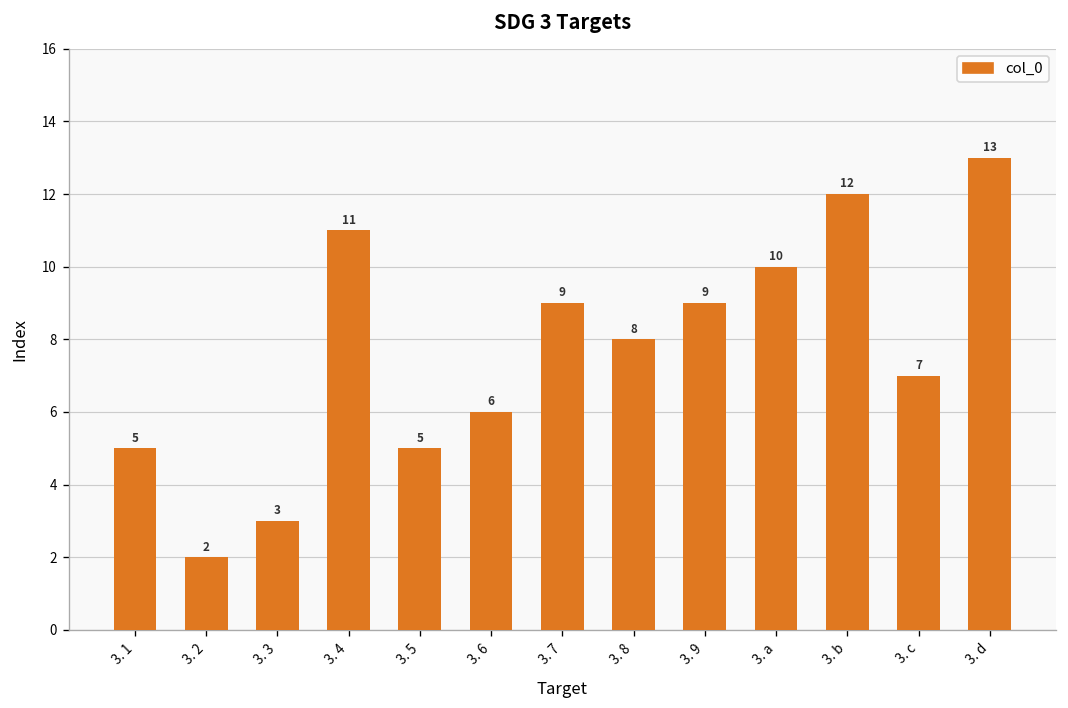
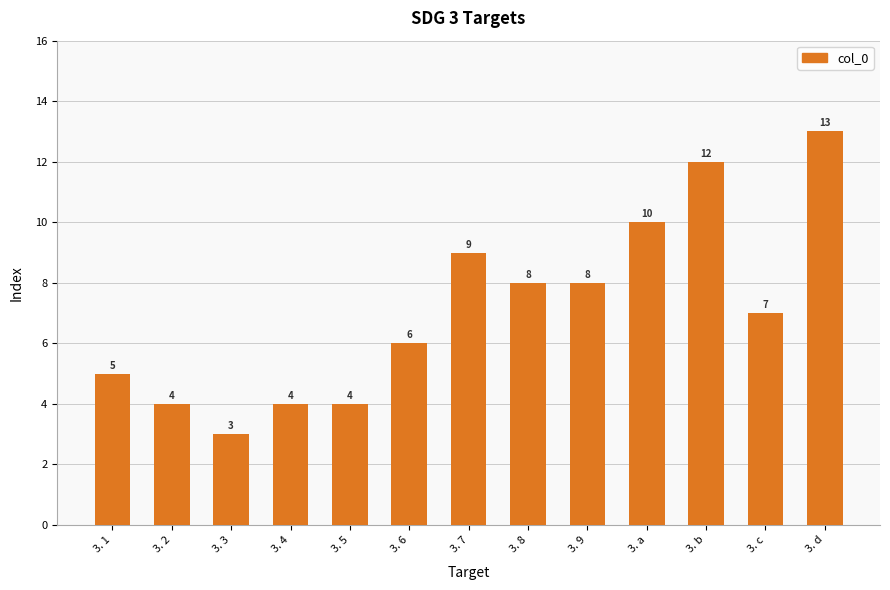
3. 2: 2 -> 4
3. 4: 11 -> 4
3. 5: 5 -> 4
3. 9: 9 -> 8
